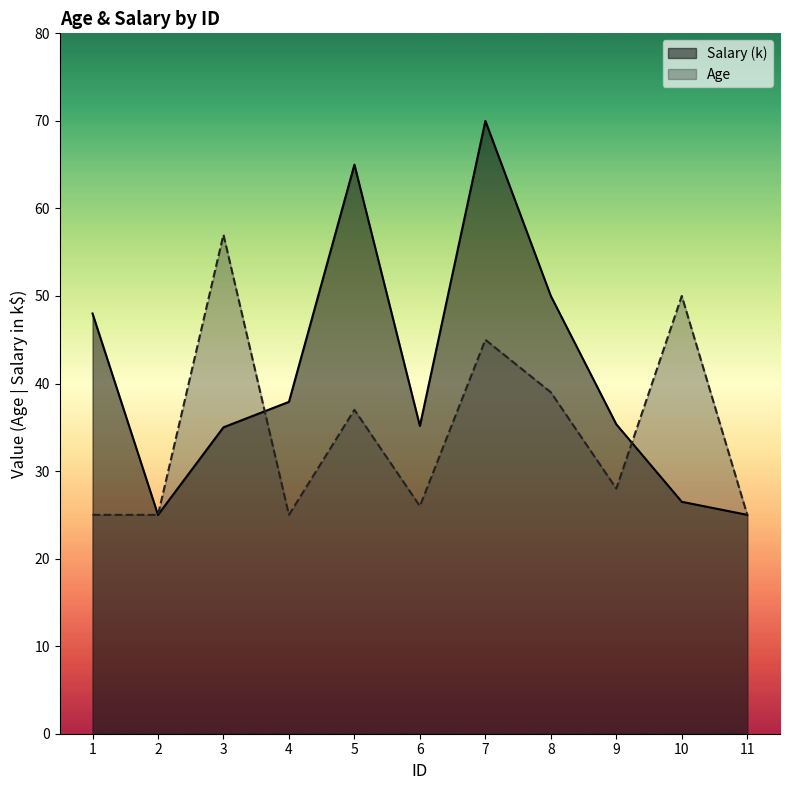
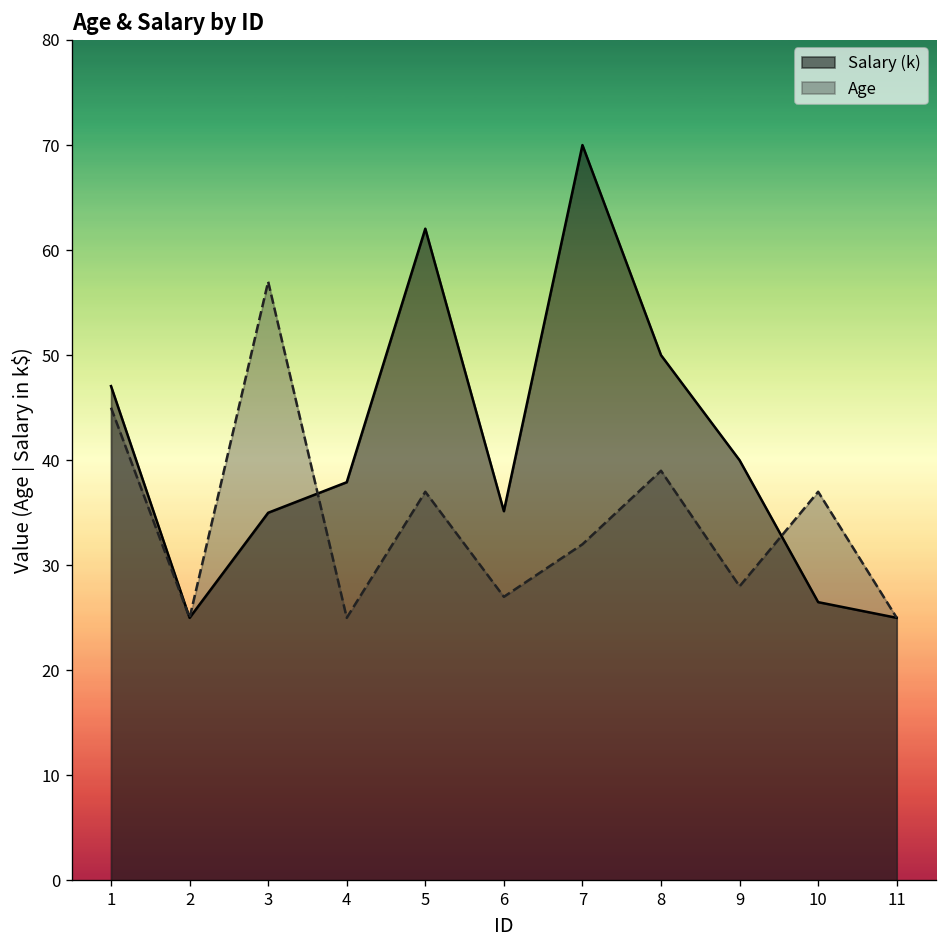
Salary (k), 1: 48 -> 47
Age, 1: 25 -> 45
Salary (k), 5: 65 -> 62
Age, 6: 26 -> 27
Age, 7: 45 -> 32
Salary (k), 9: 35 -> 40
Age, 10: 50 -> 37
